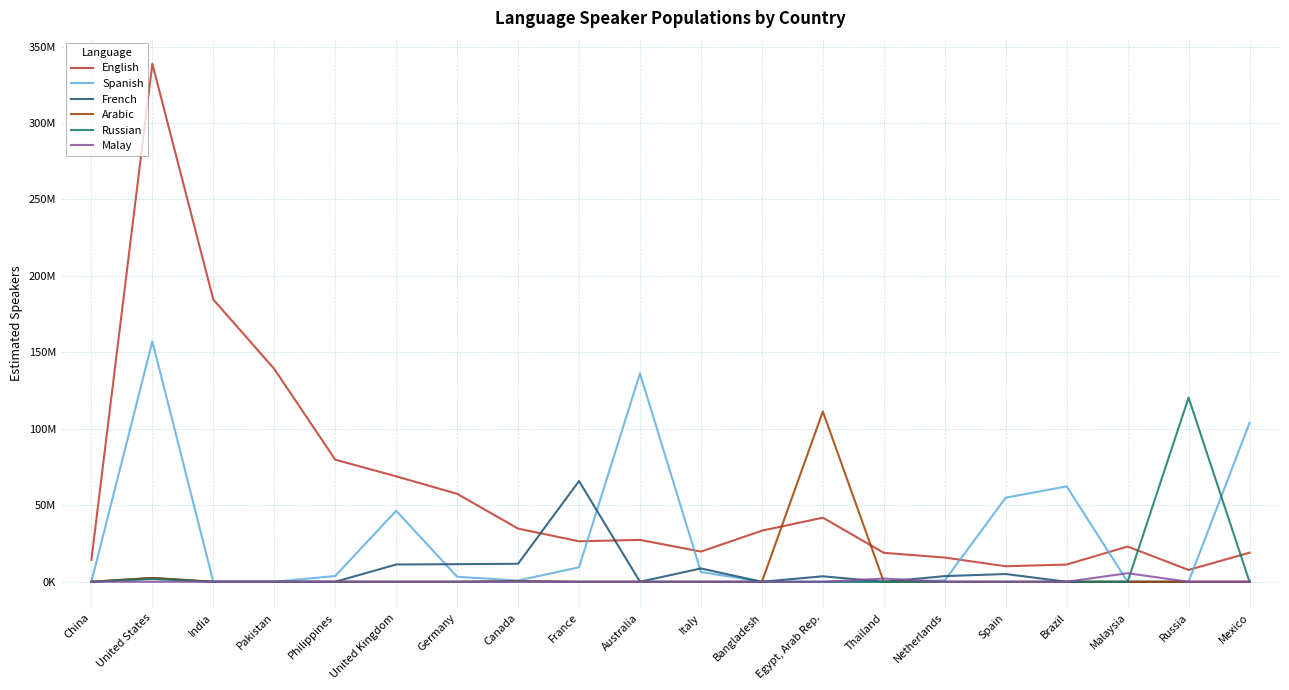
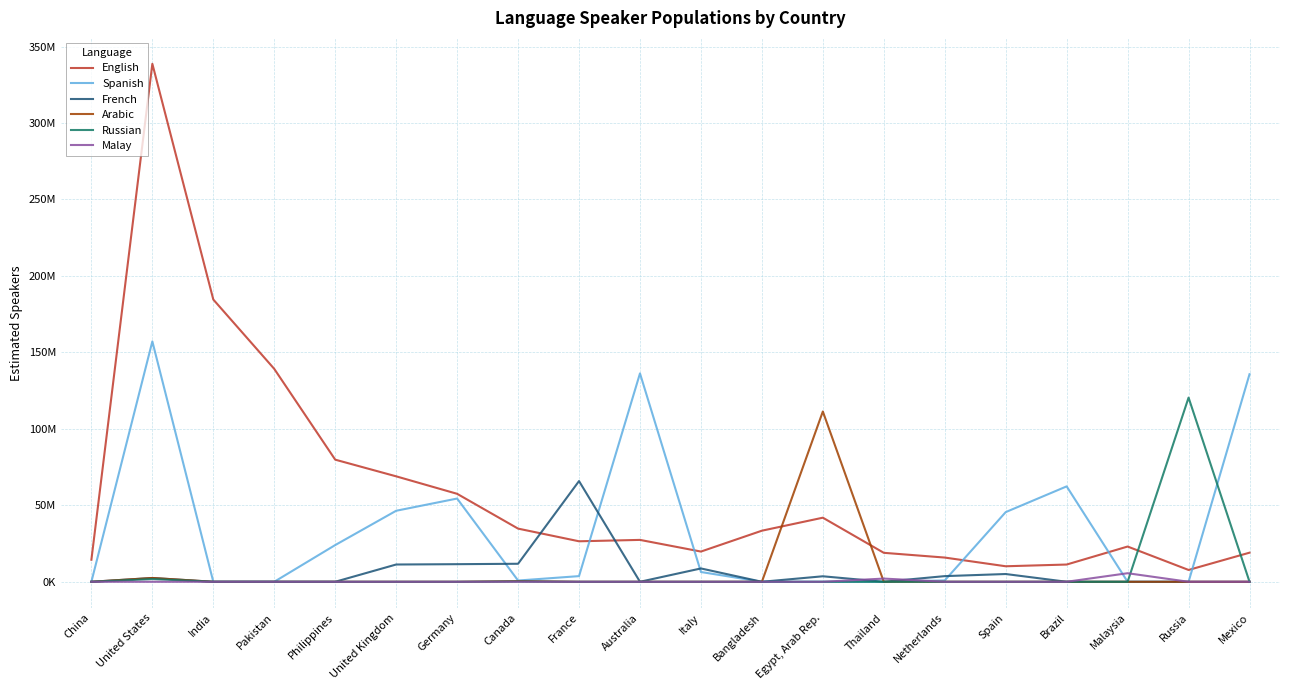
Spanish, Philippines: 4000000 -> 24000000
Spanish, Germany: 3000000 -> 54000000
Spanish, France: 10000000 -> 4000000
Spanish, Spain: 55000000 -> 46000000
Spanish, Mexico: 104000000 -> 136000000
